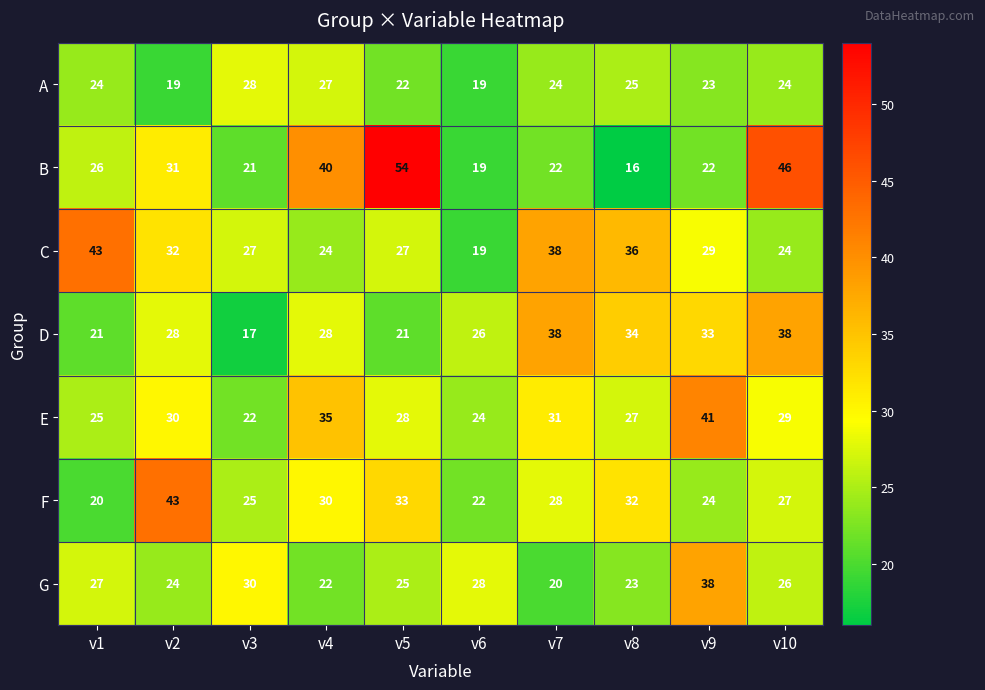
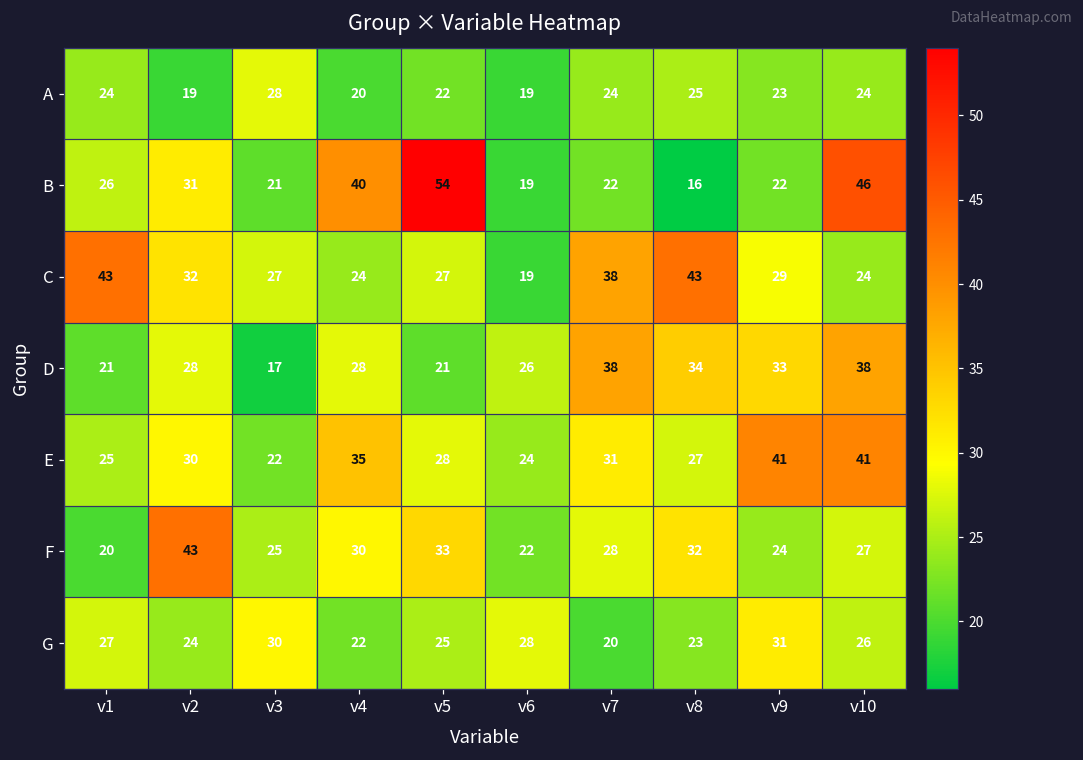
A, v4: 27 -> 20
C, v8: 36 -> 43
E, v10: 29 -> 41
G, v9: 38 -> 31
